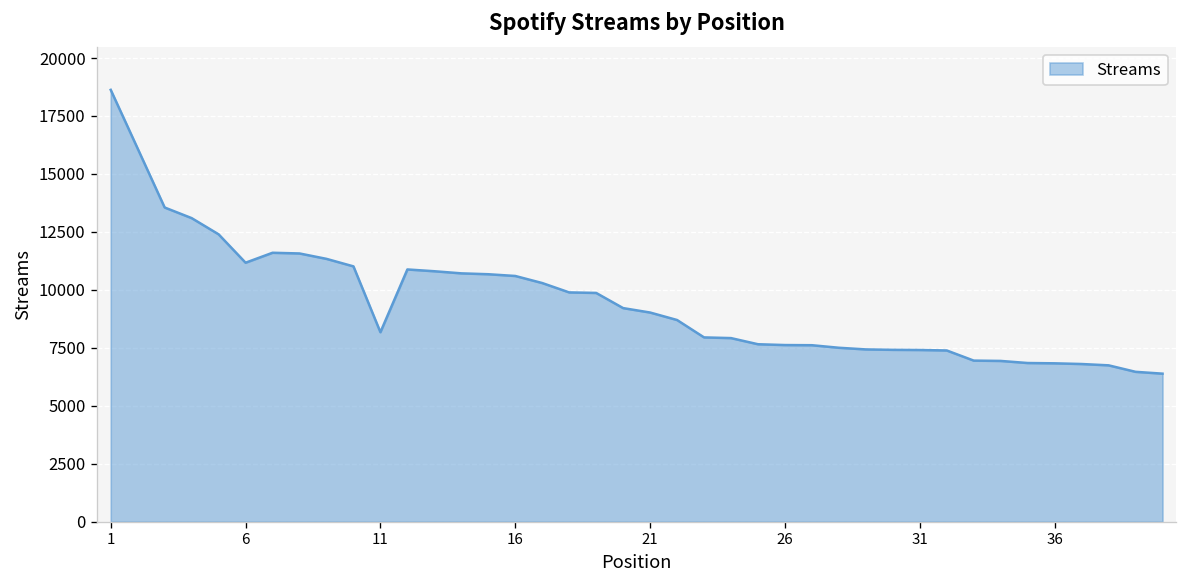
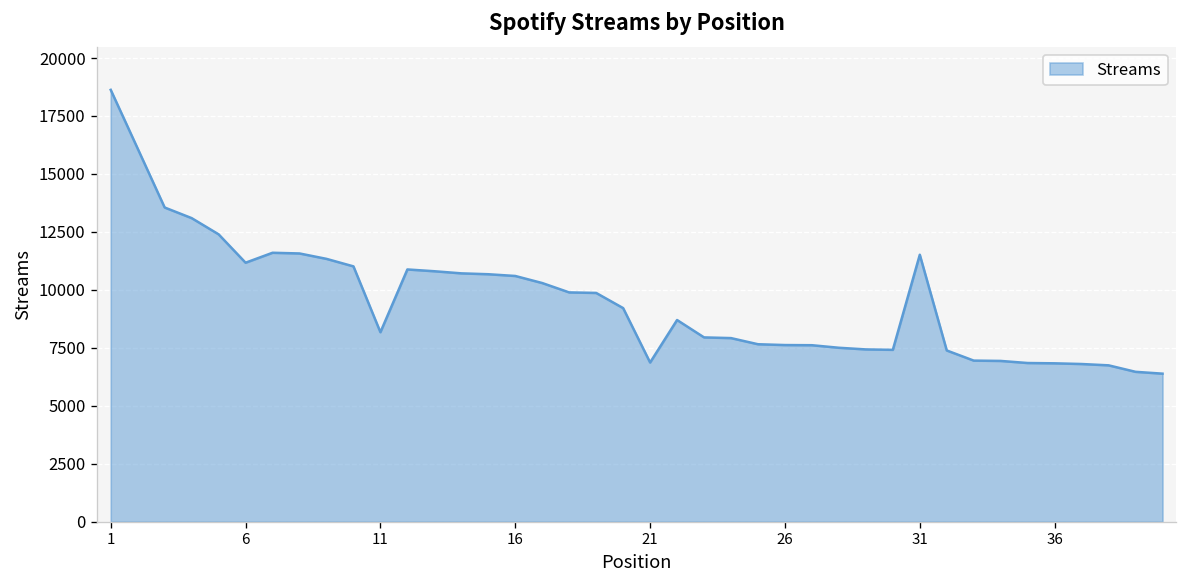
21: 9000 -> 6900
31: 7400 -> 11500
